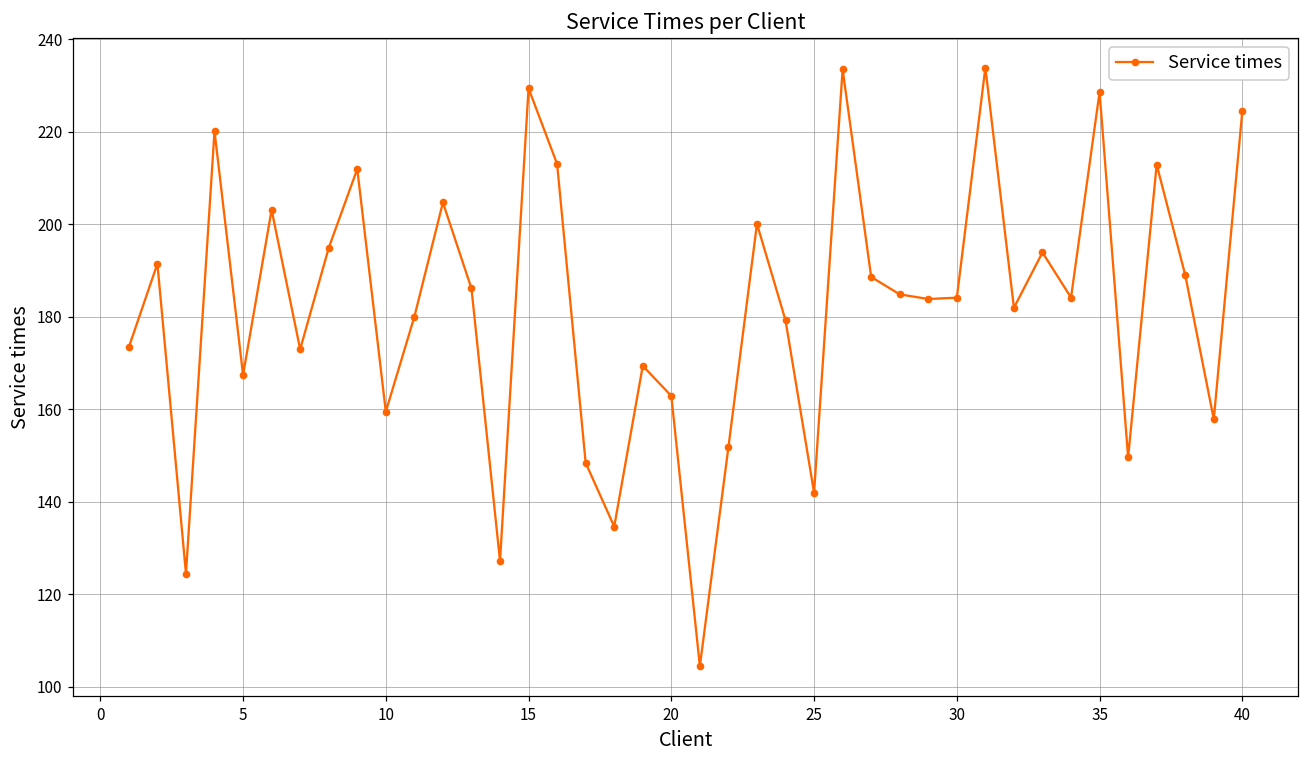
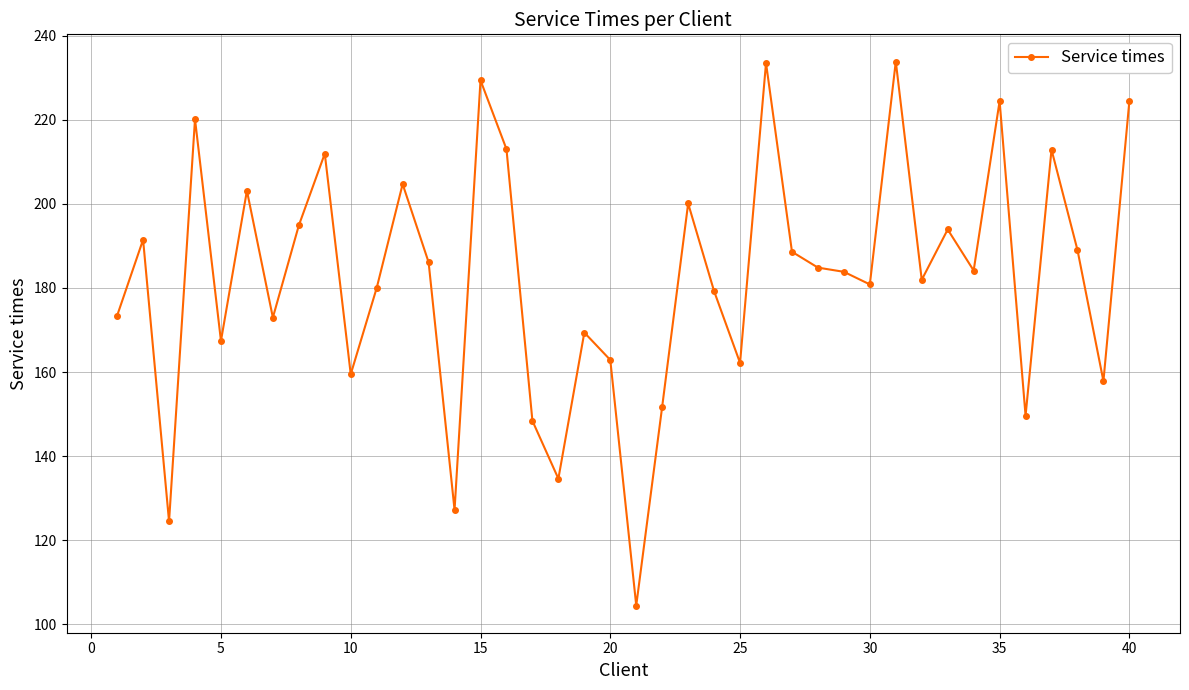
25: 142 -> 162
30: 184 -> 181
35: 229 -> 224
